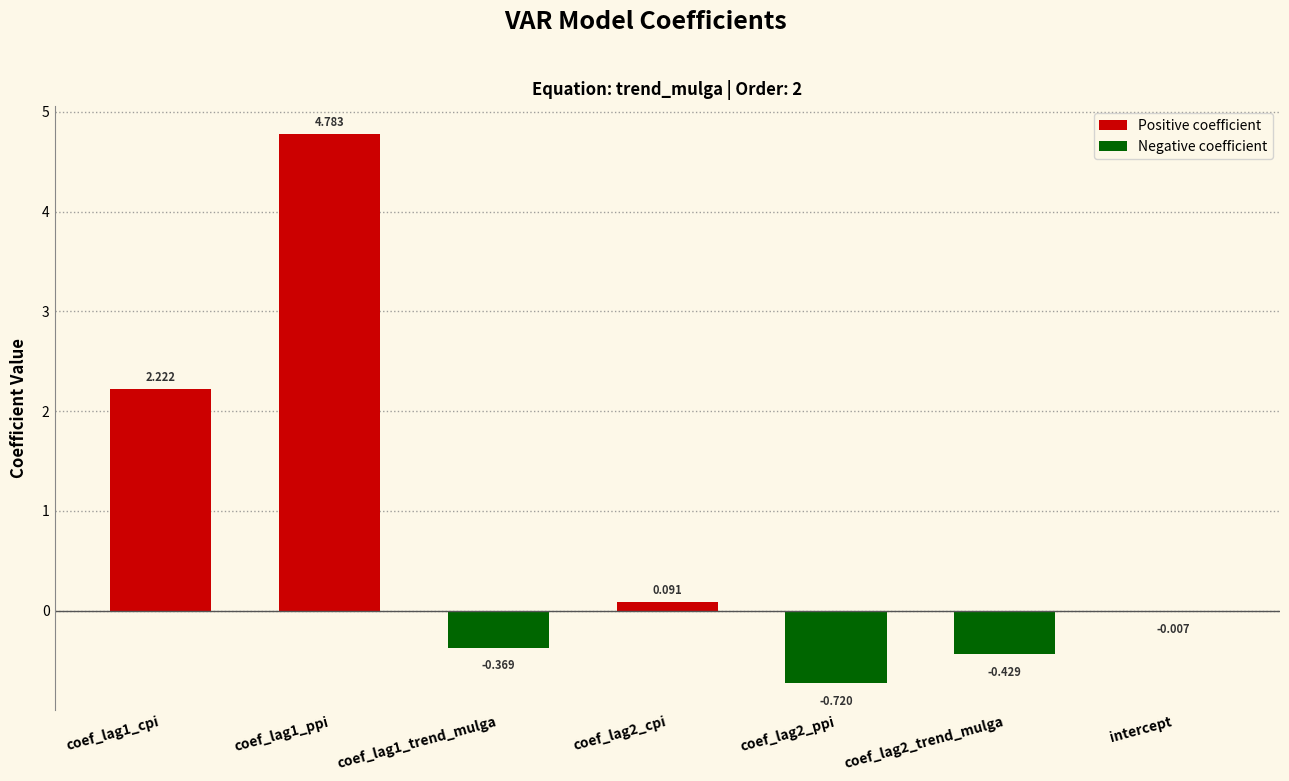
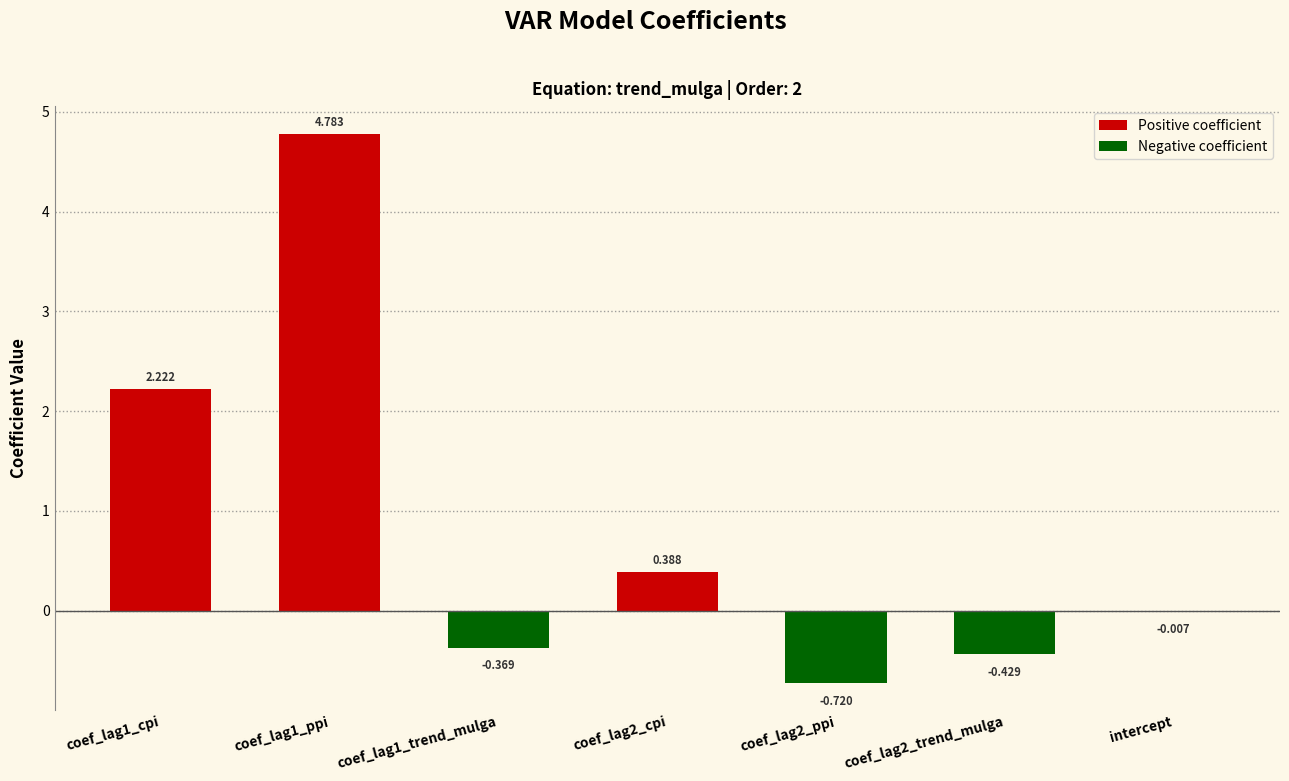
coef_lag2_cpi: 0.091 -> 0.388
